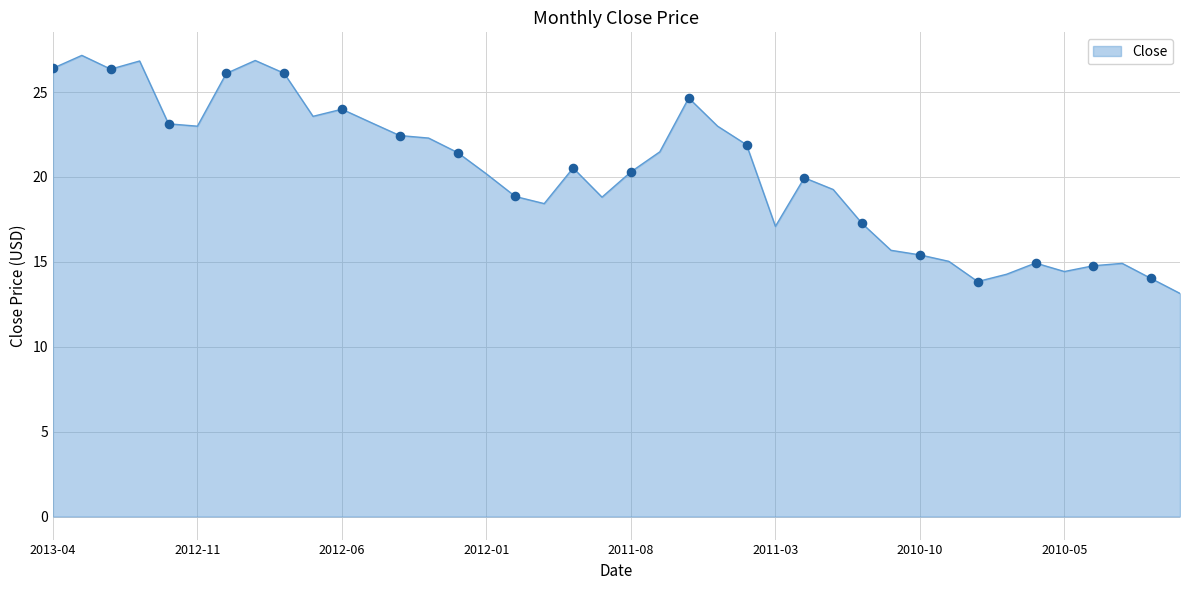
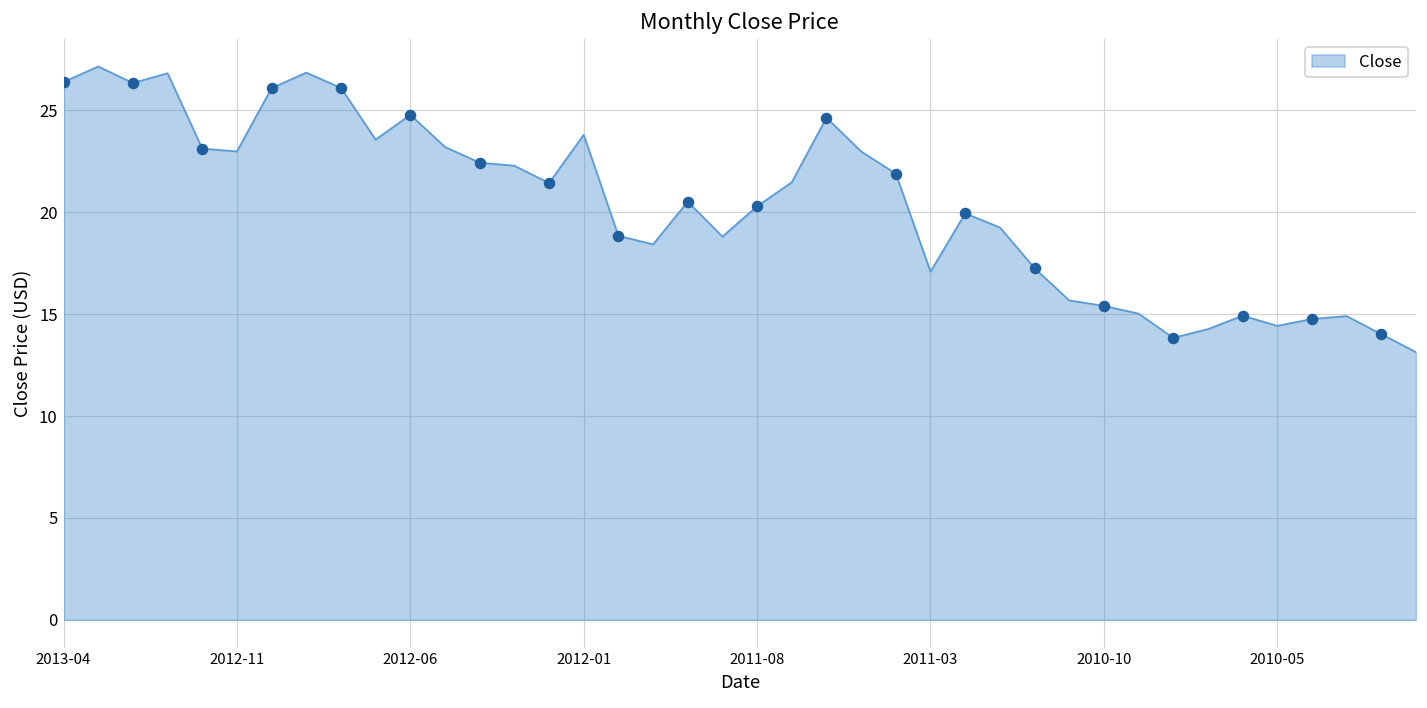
Close, 2012-06: 24.0 -> 24.8
Close, 2012-01: 20.2 -> 23.8
